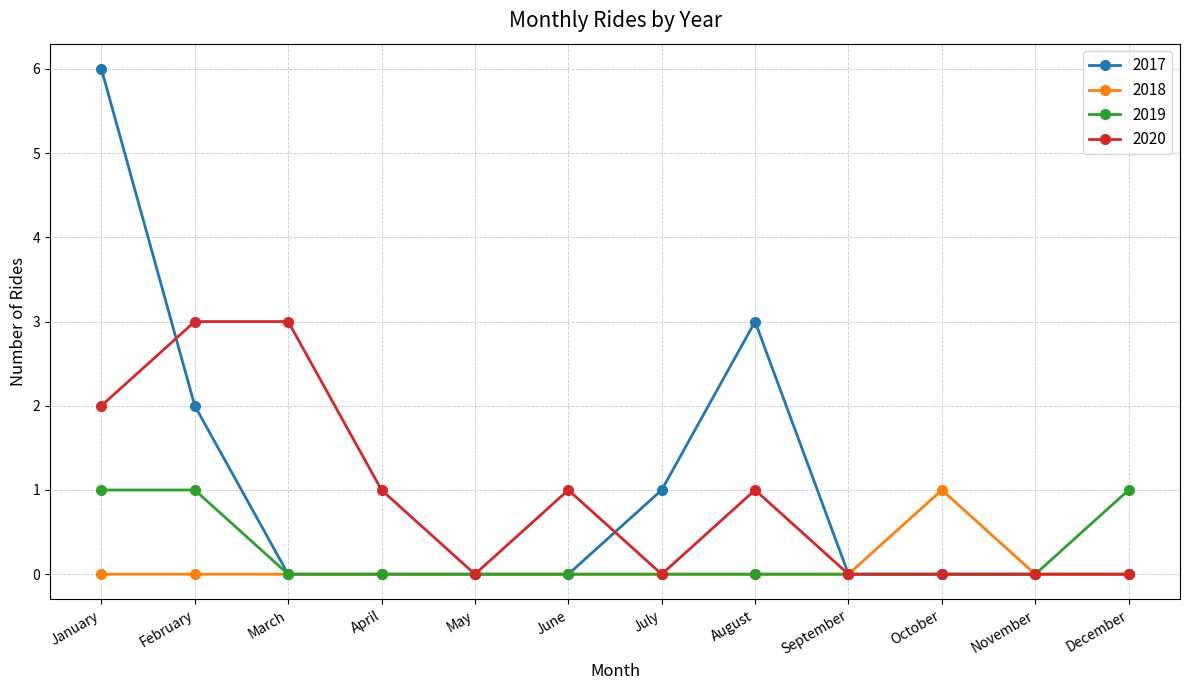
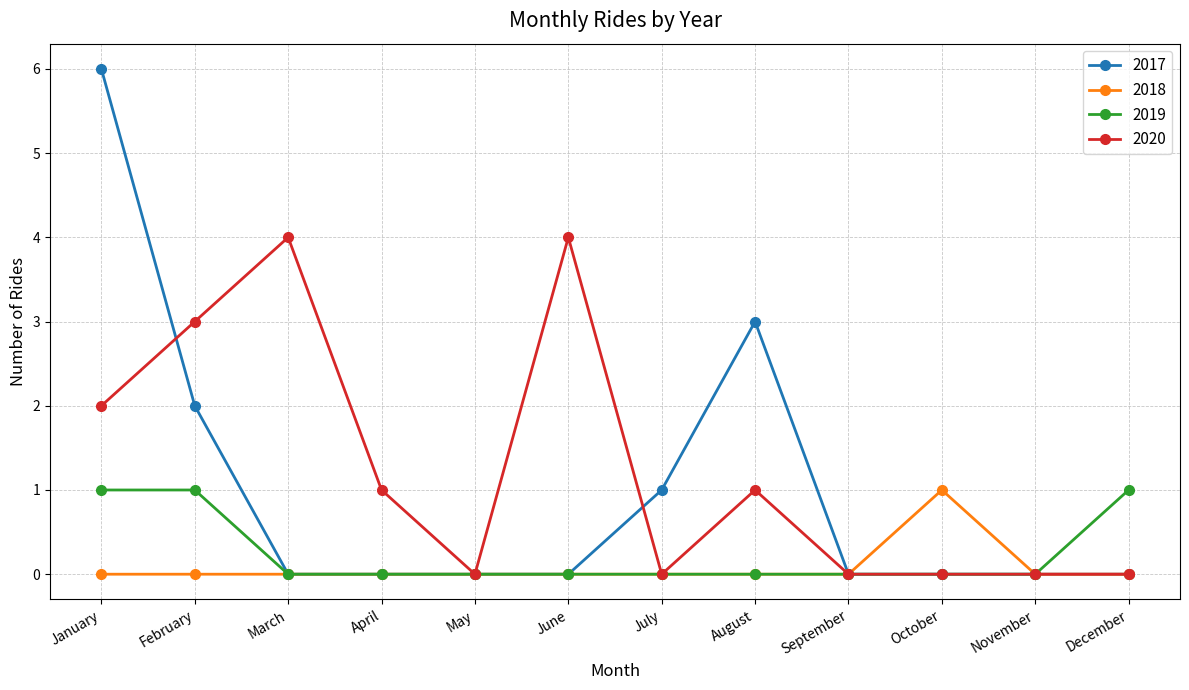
2020, March: 3 -> 4
2020, June: 1 -> 4
